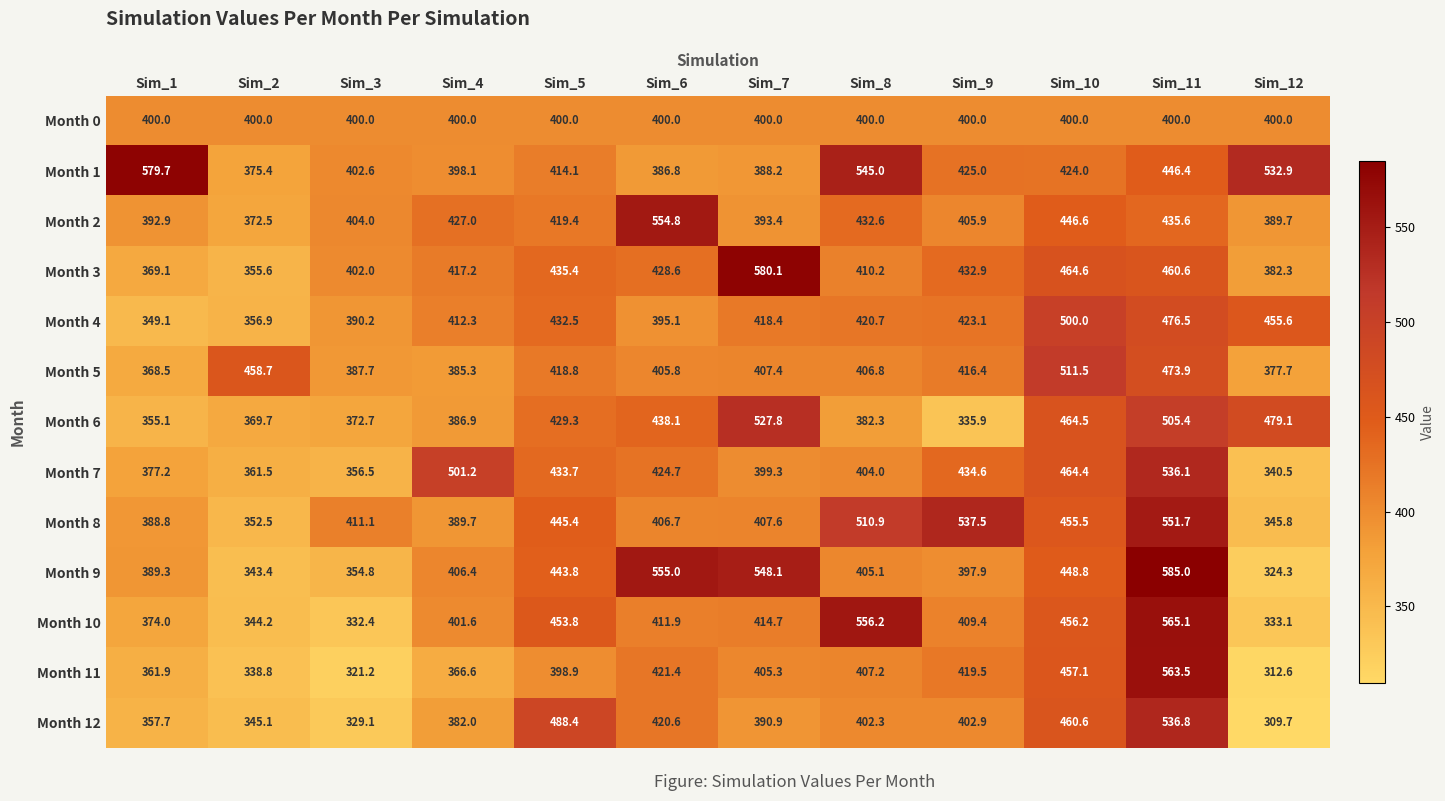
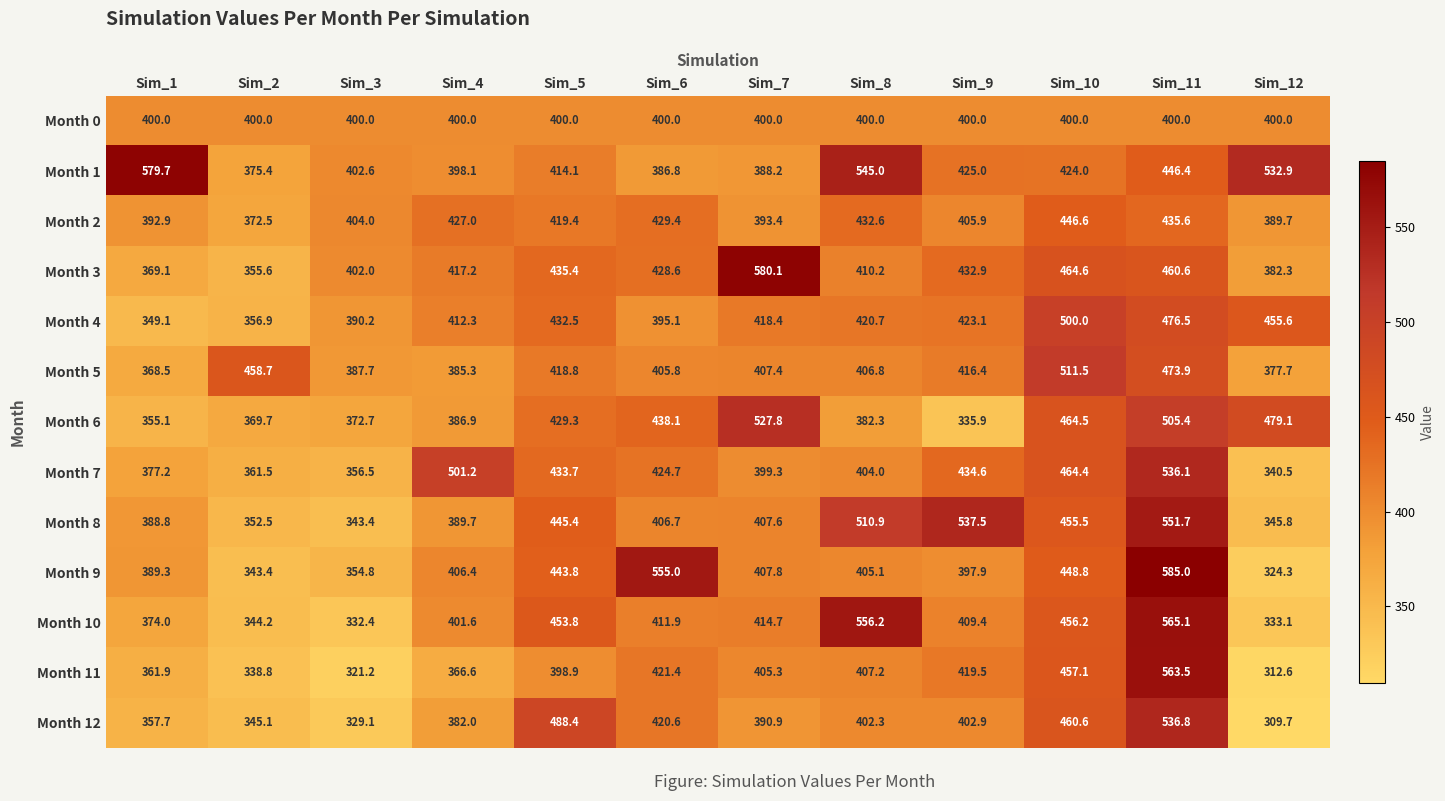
Month 2, Sim_6: 554.8 -> 429.4
Month 8, Sim_3: 411.1 -> 343.4
Month 9, Sim_7: 548.1 -> 407.8
